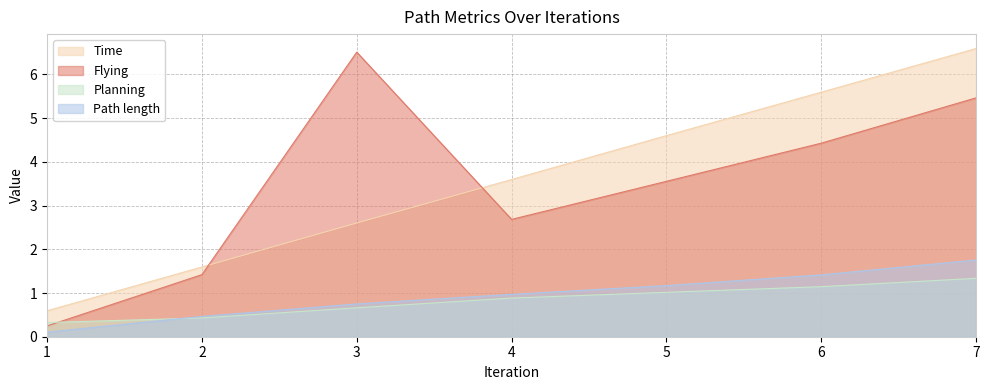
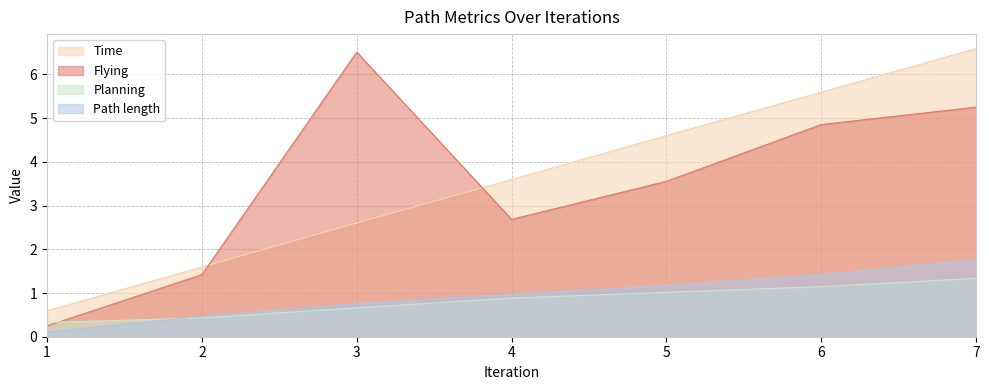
Flying, 6: 4.4 -> 4.9
Flying, 7: 5.5 -> 5.3
